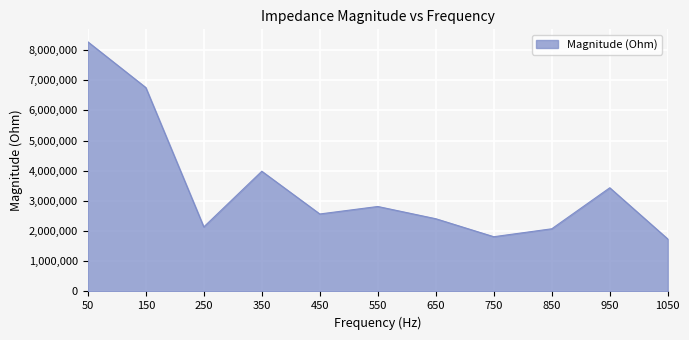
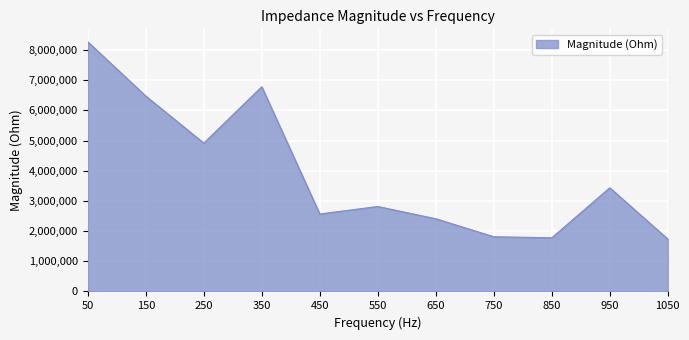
150: 6,800,000 -> 6,500,000
250: 2,100,000 -> 4,900,000
350: 4,000,000 -> 6,800,000
850: 2,100,000 -> 1,800,000
